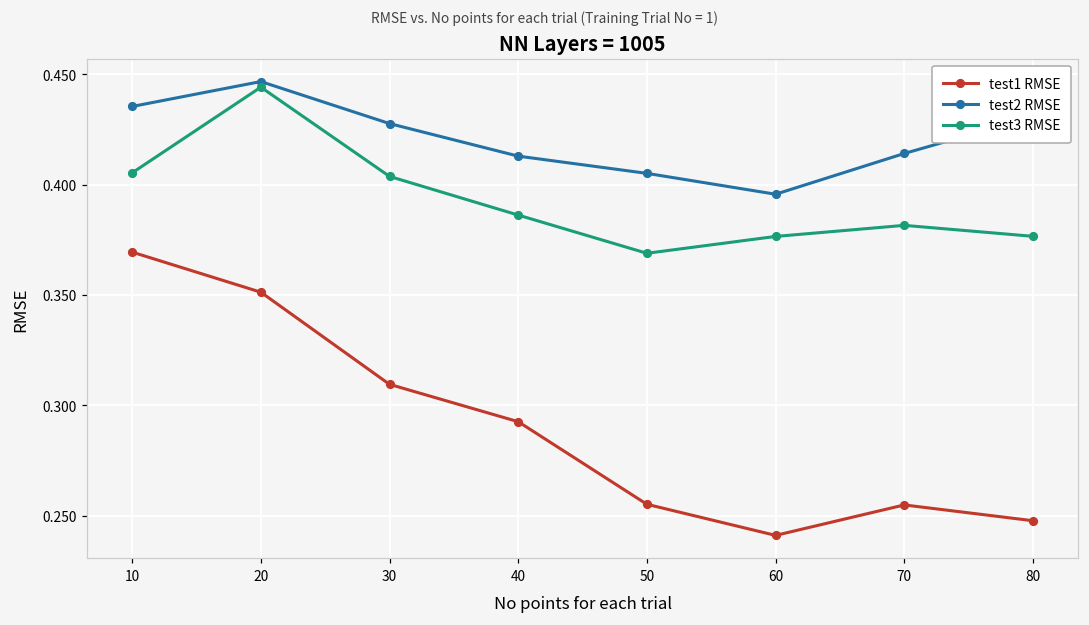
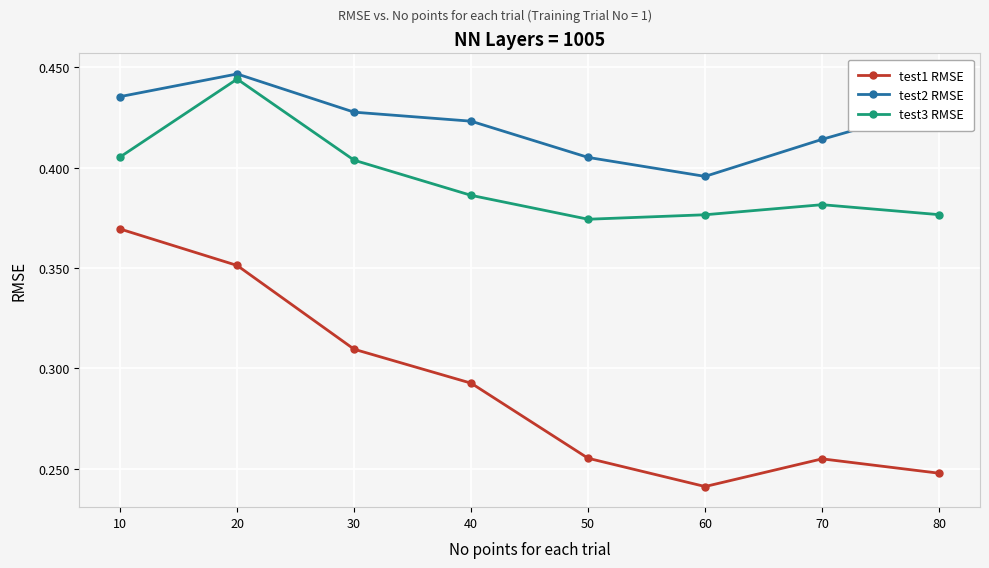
test2 RMSE, 40: 0.413 -> 0.423
test3 RMSE, 50: 0.369 -> 0.374
